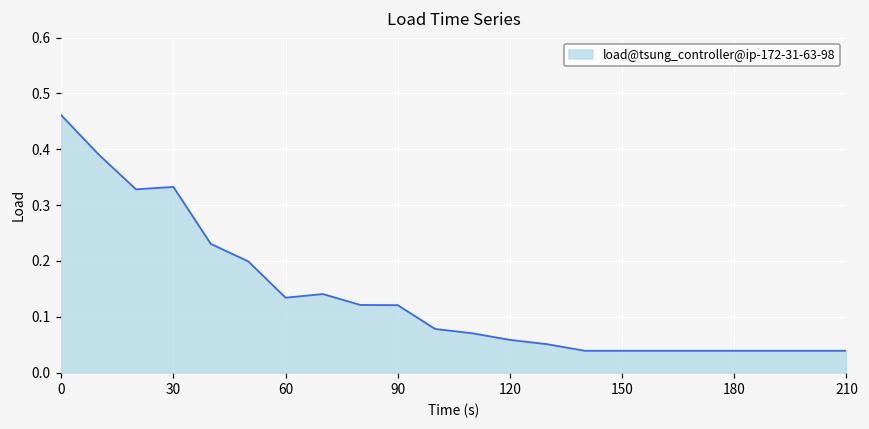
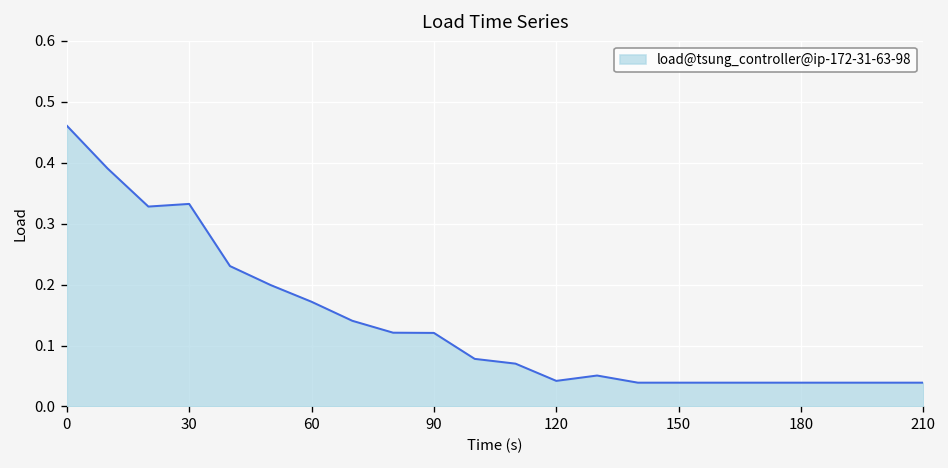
60: 0.13 -> 0.17
120: 0.06 -> 0.04
